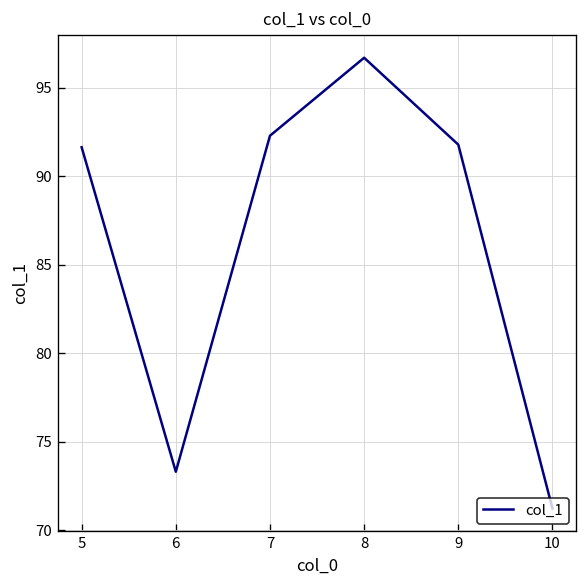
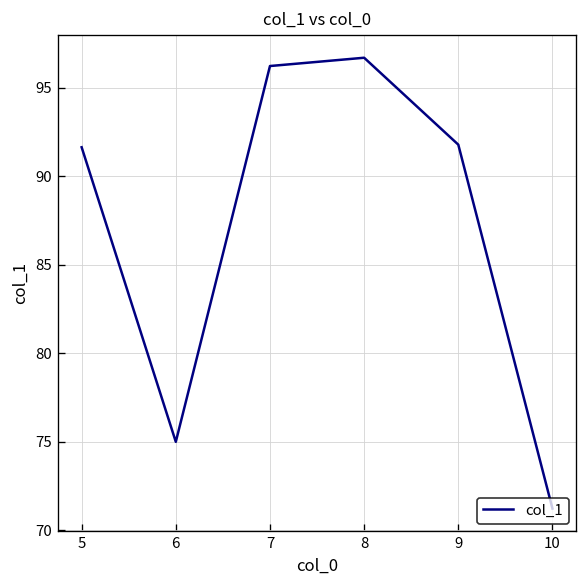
6: 73.3 -> 75.0
7: 92.3 -> 96.2
